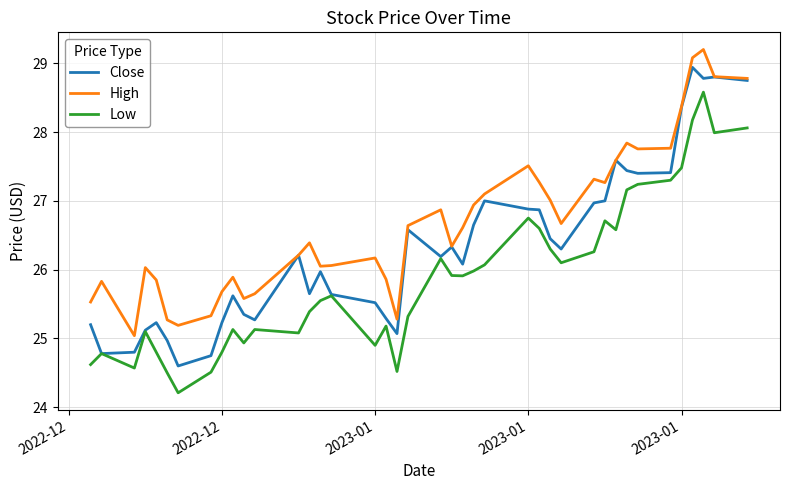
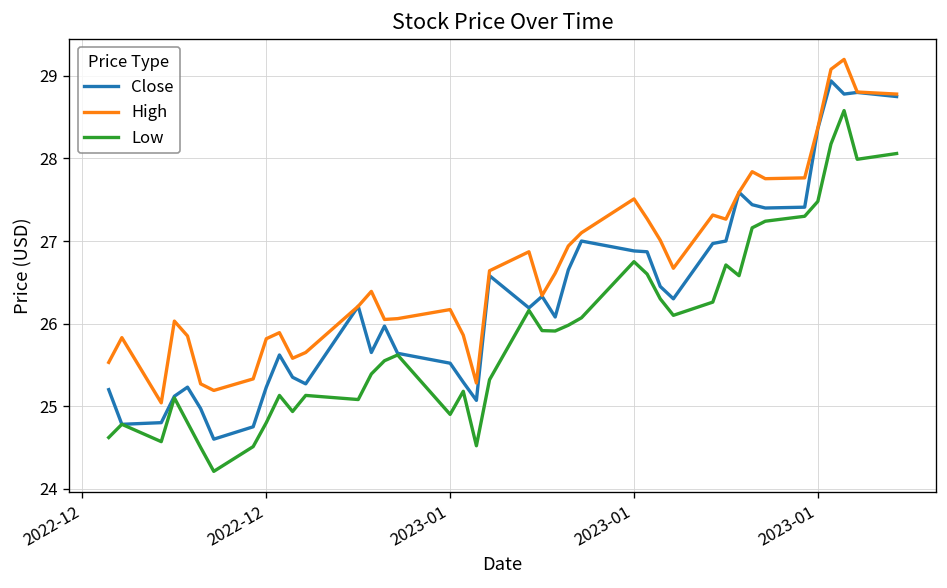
High, 2022-12: 25.7 -> 25.8
